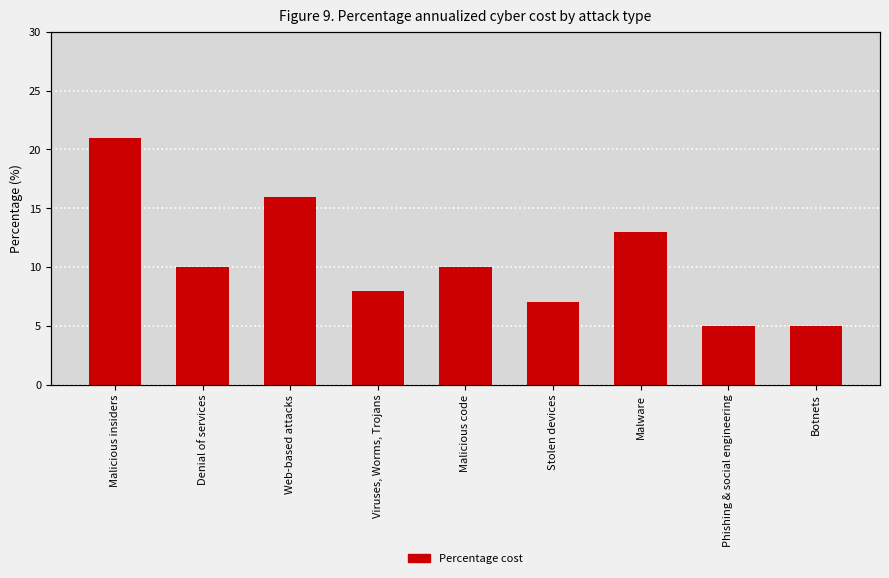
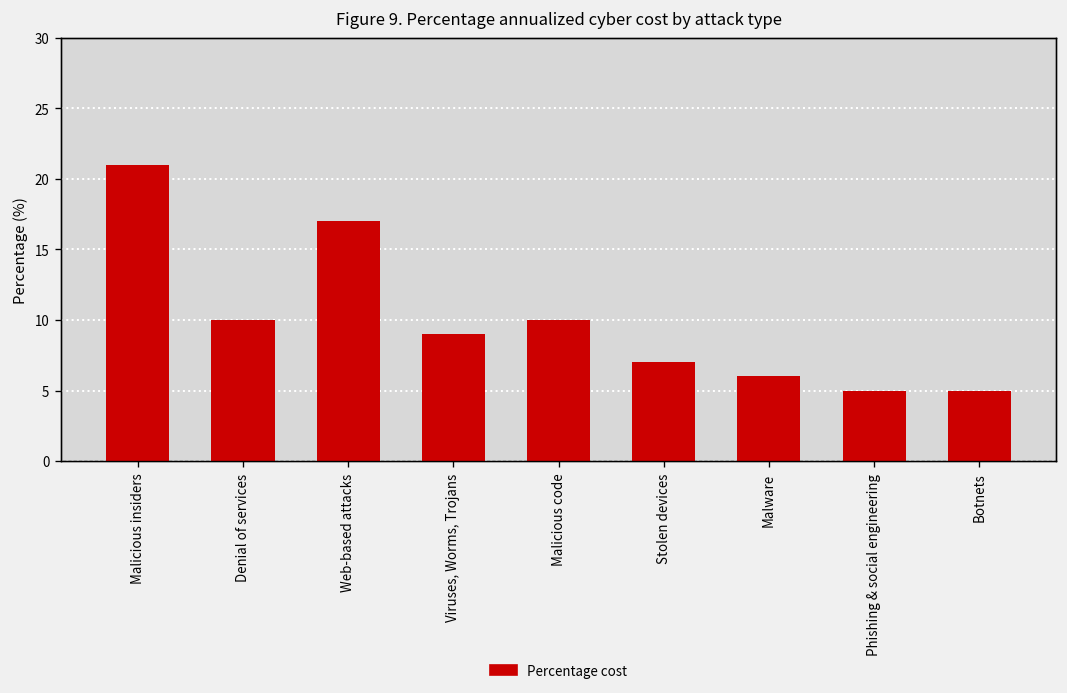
Web-based attacks: 16.0 -> 17.0
Viruses, Worms, Trojans: 8.0 -> 9.0
Malware: 13.0 -> 6.0
